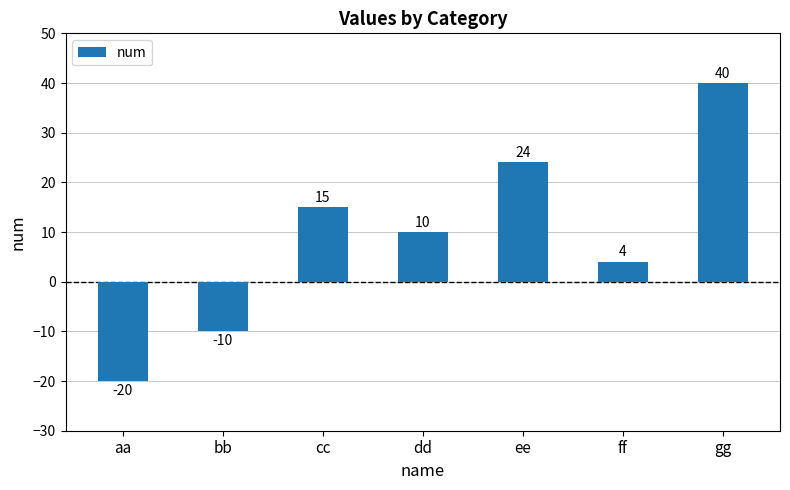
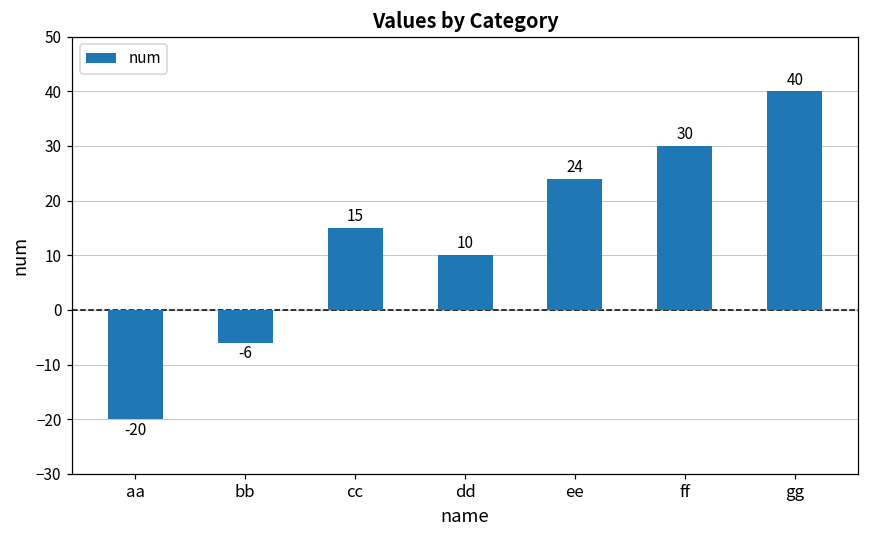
bb: -10 -> -6
ff: 4 -> 30
